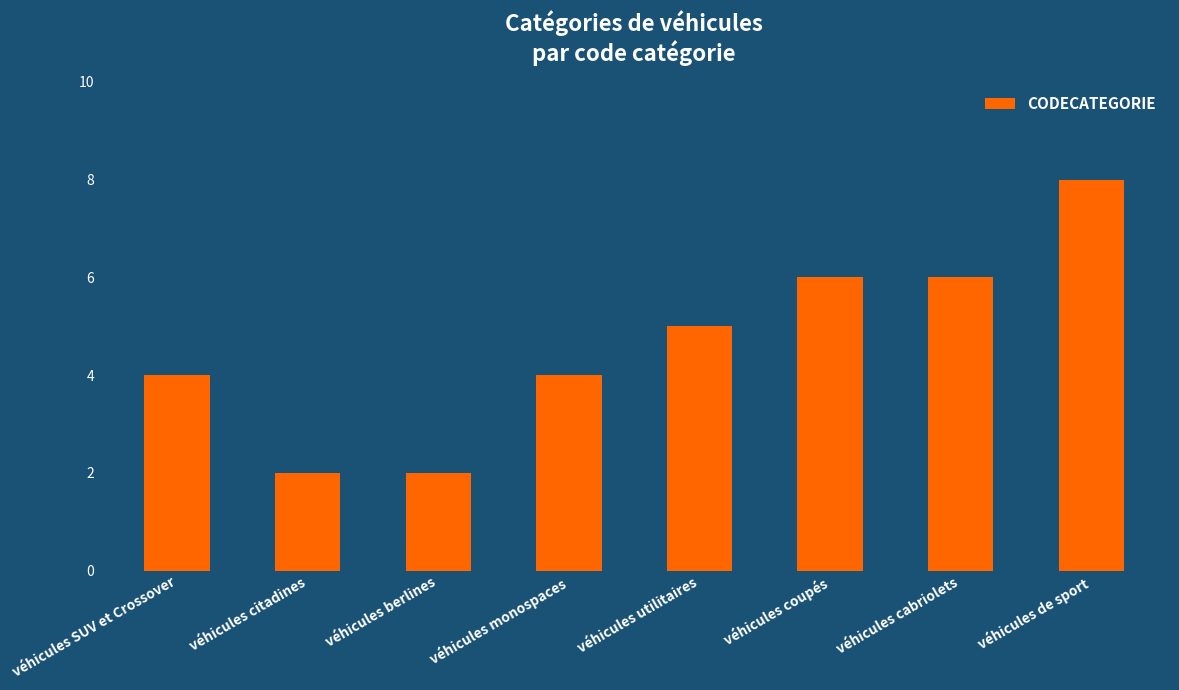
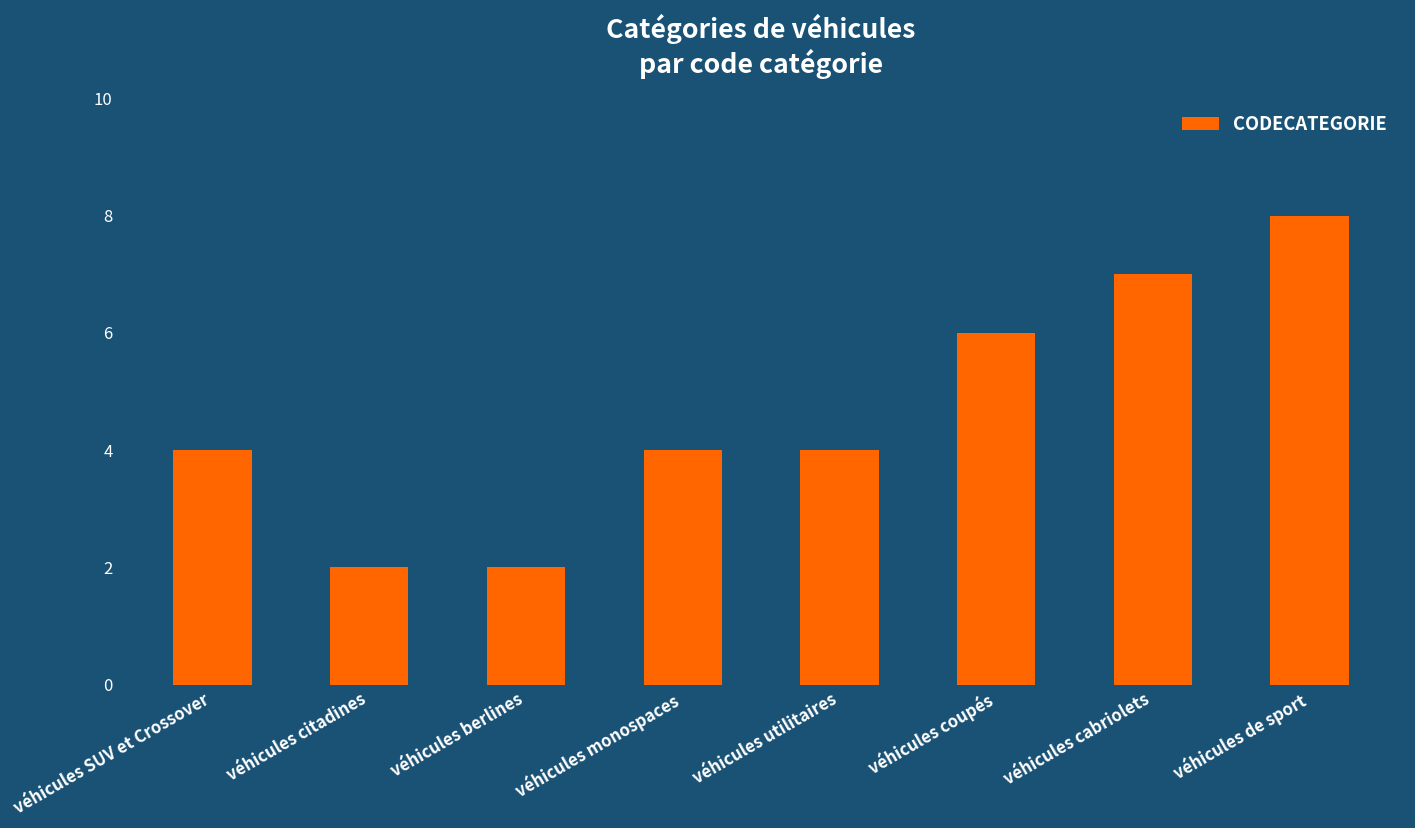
véhicules utilitaires: 5 -> 4
véhicules cabriolets: 6 -> 7
